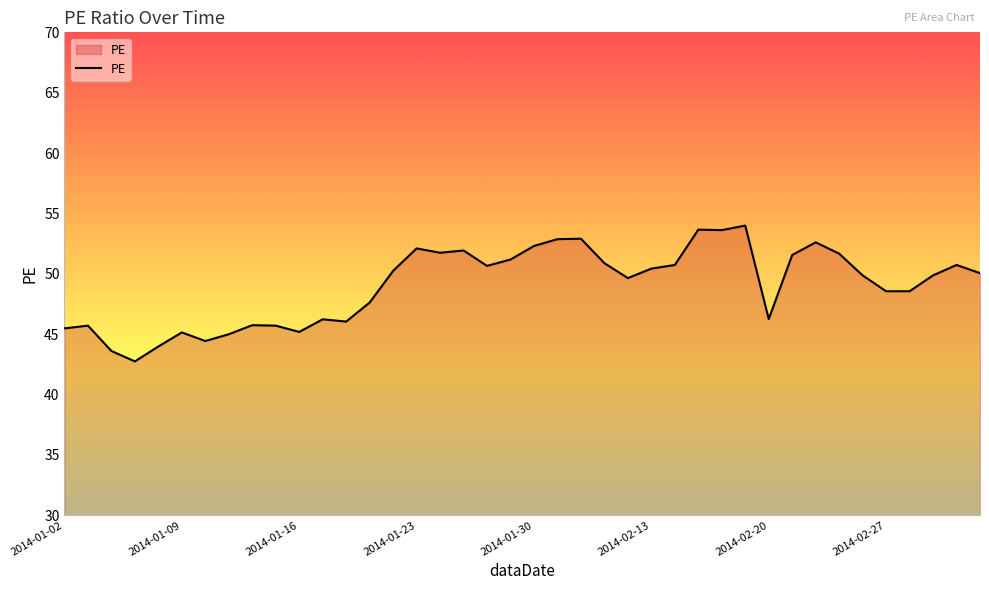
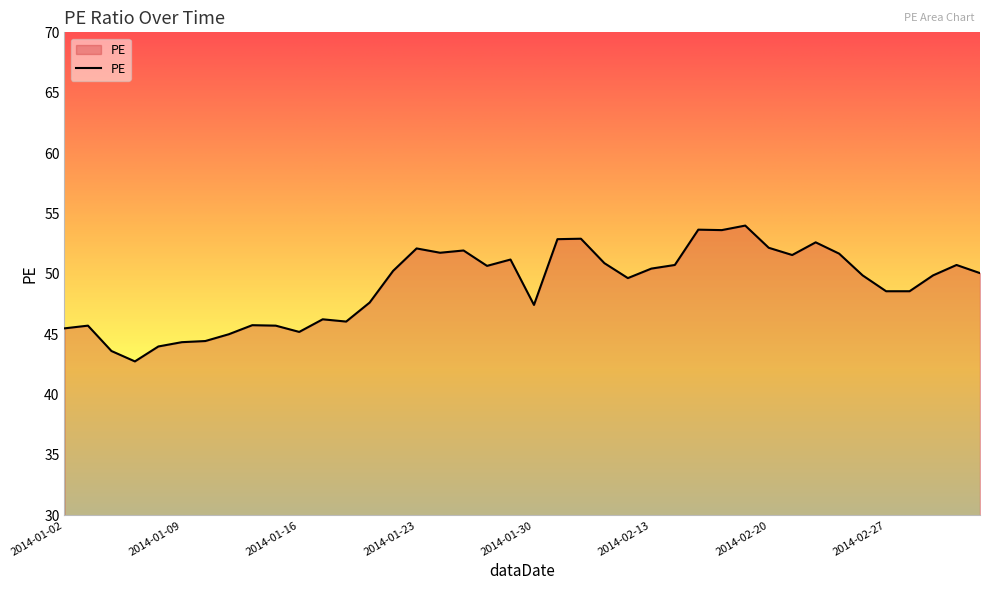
2014-01-09: 45.1 -> 44.3
2014-01-30: 52.3 -> 47.4
2014-02-20: 46.3 -> 52.2
